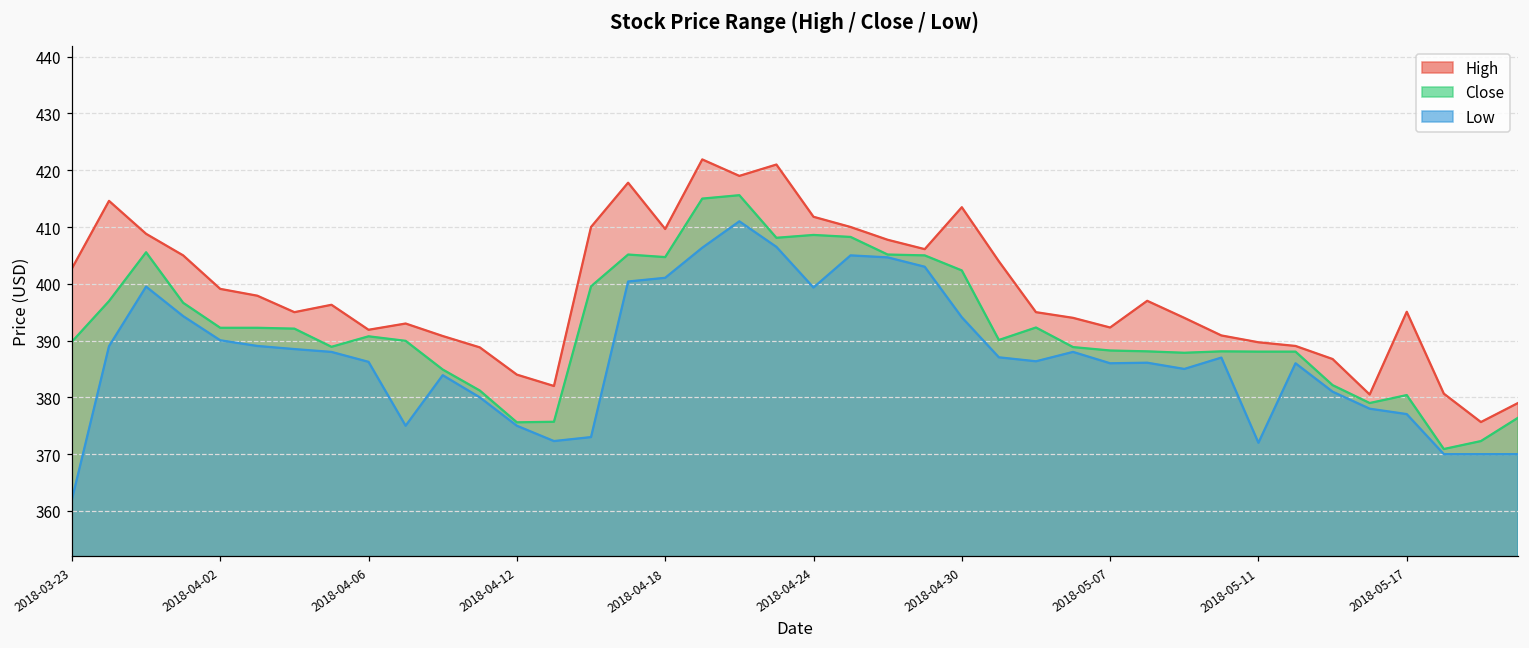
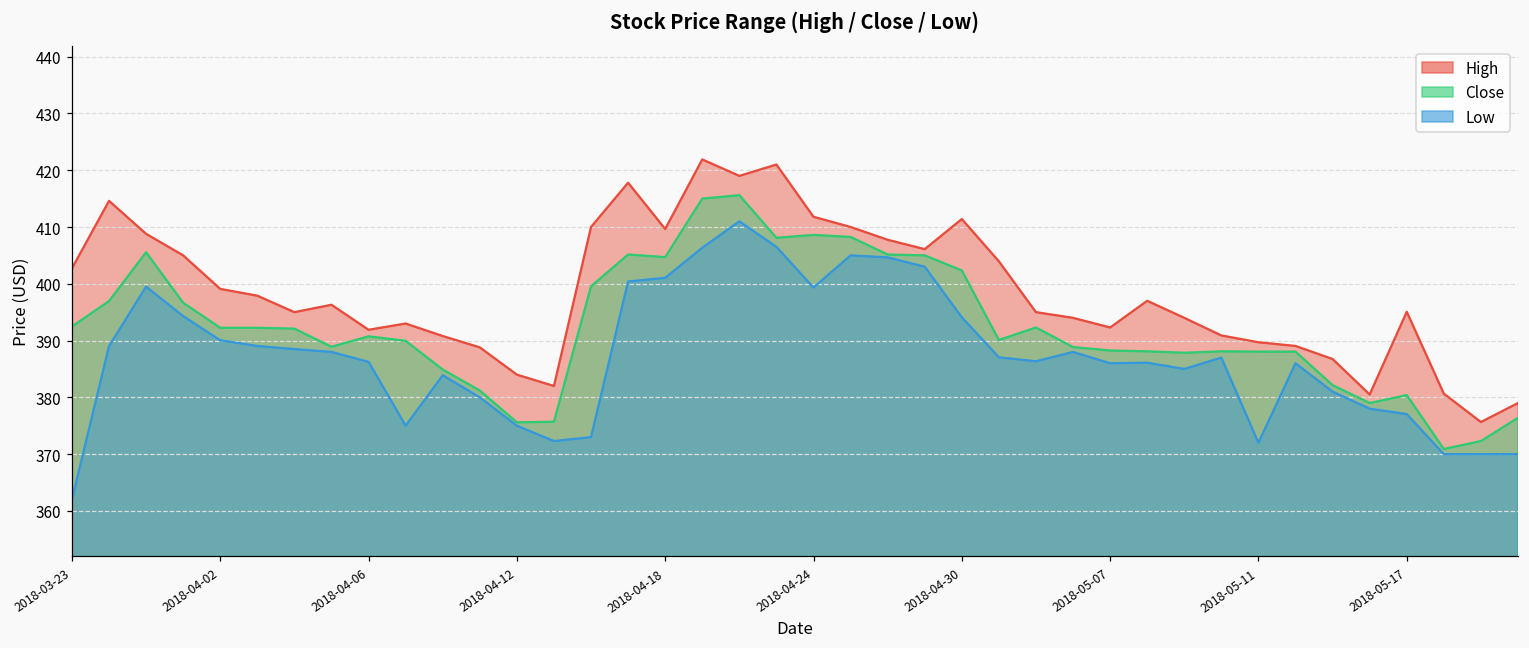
Close, 2018-03-23: 390 -> 392
High, 2018-04-30: 413 -> 411
